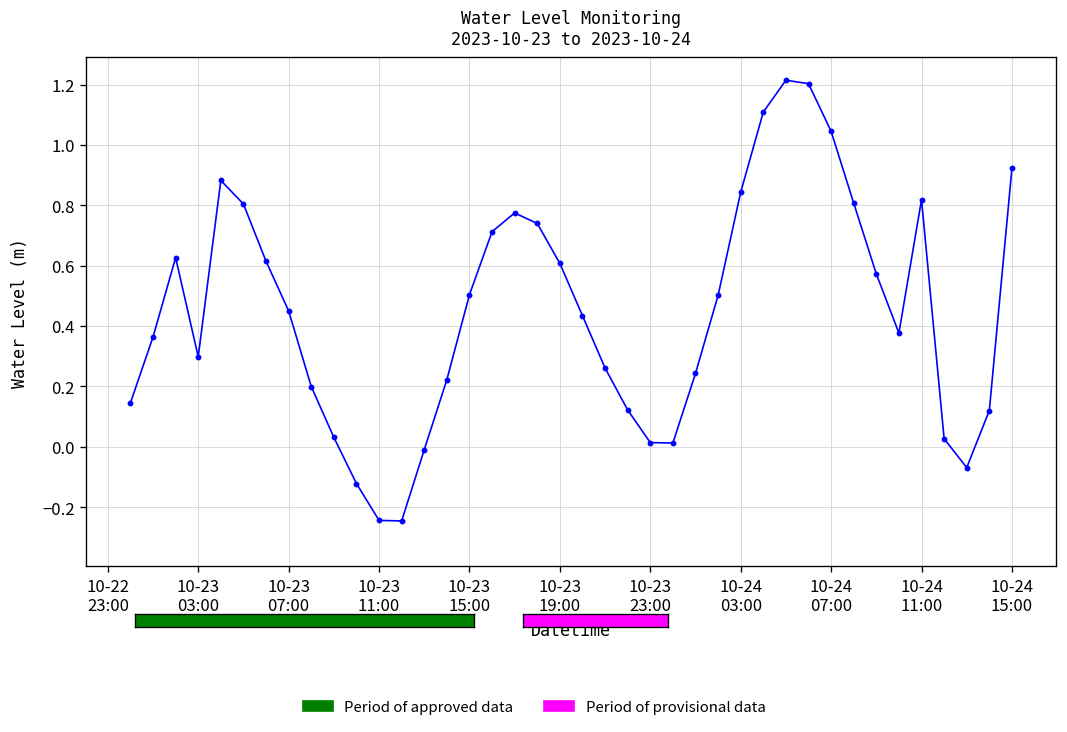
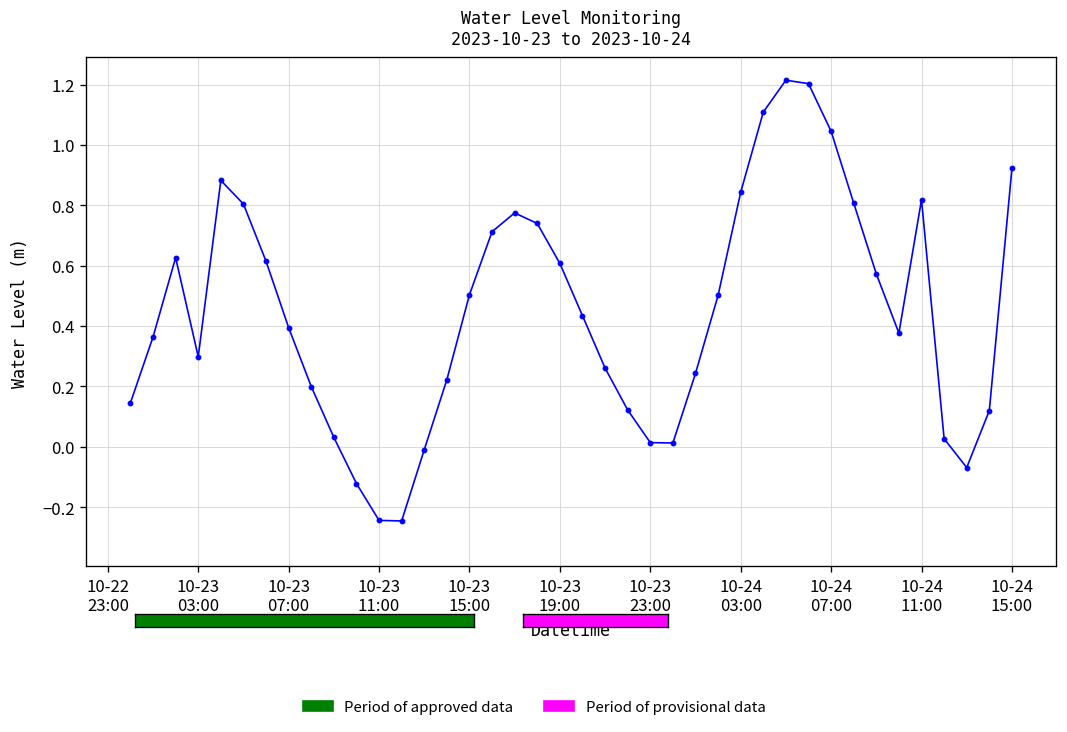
10-23 07:00: 0.45 -> 0.39
